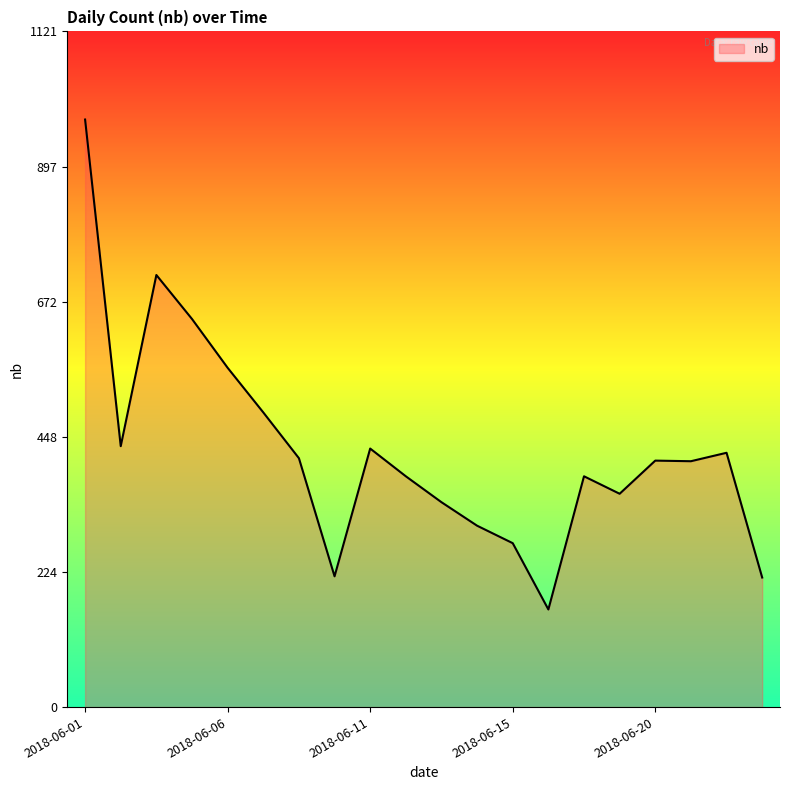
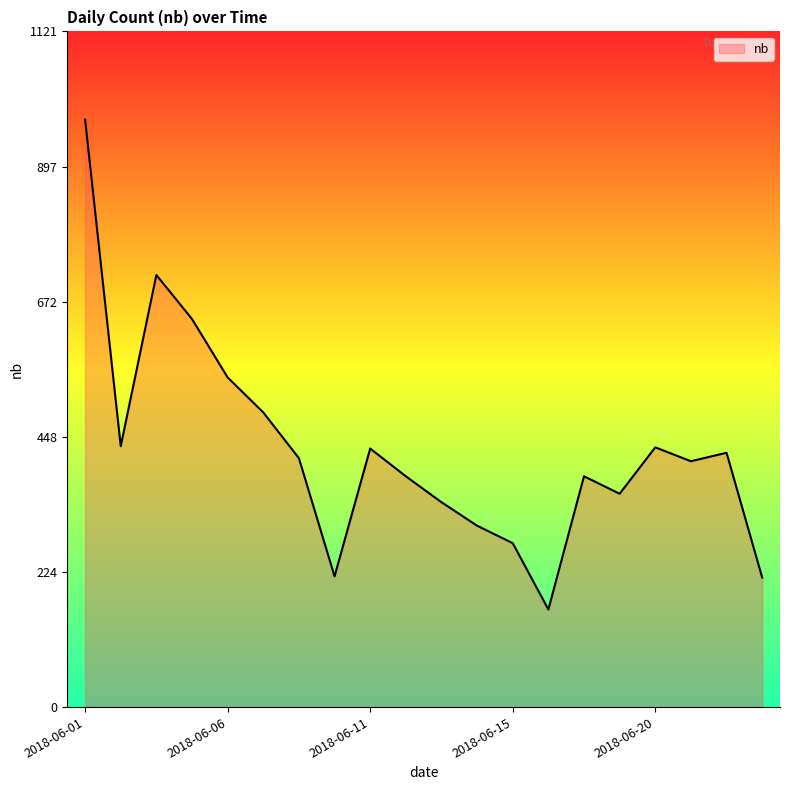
2018-06-06: 560 -> 550
2018-06-20: 410 -> 430
